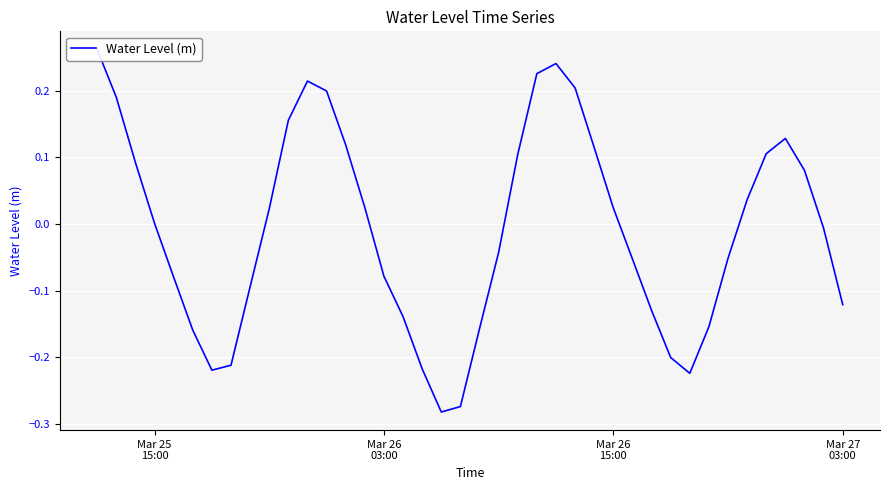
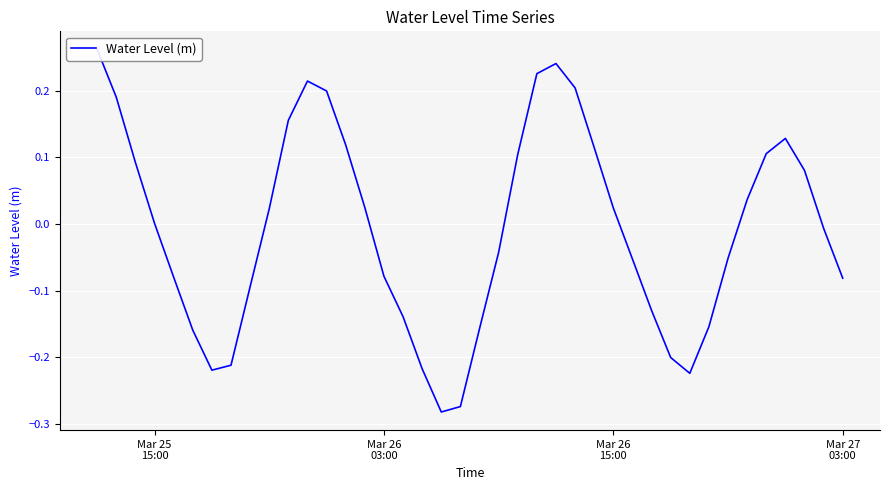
Mar 27 03:00: -0.12 -> -0.08
